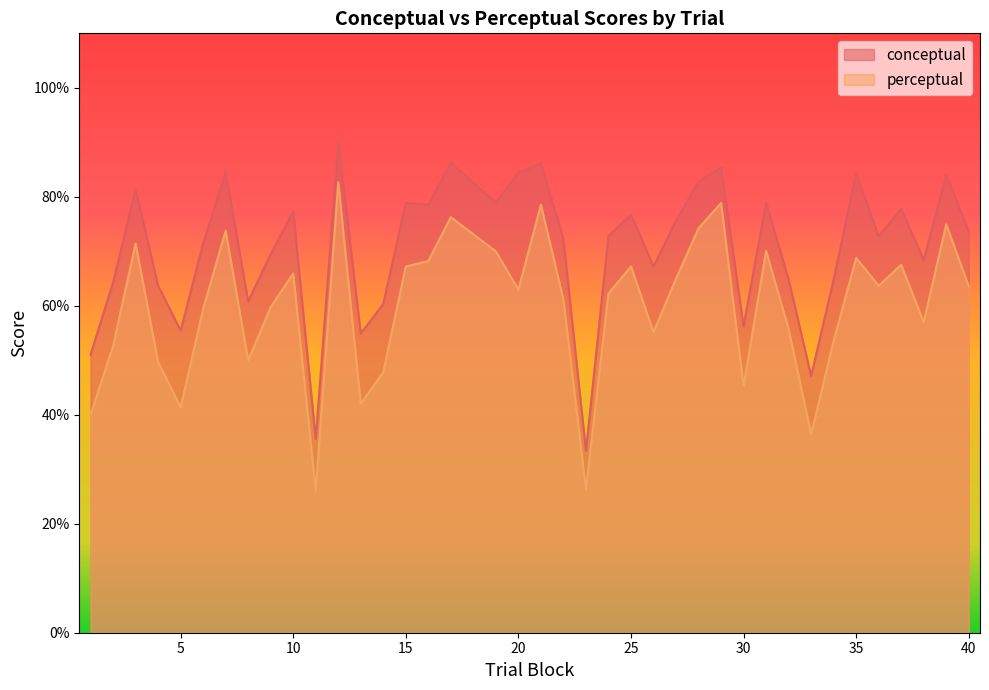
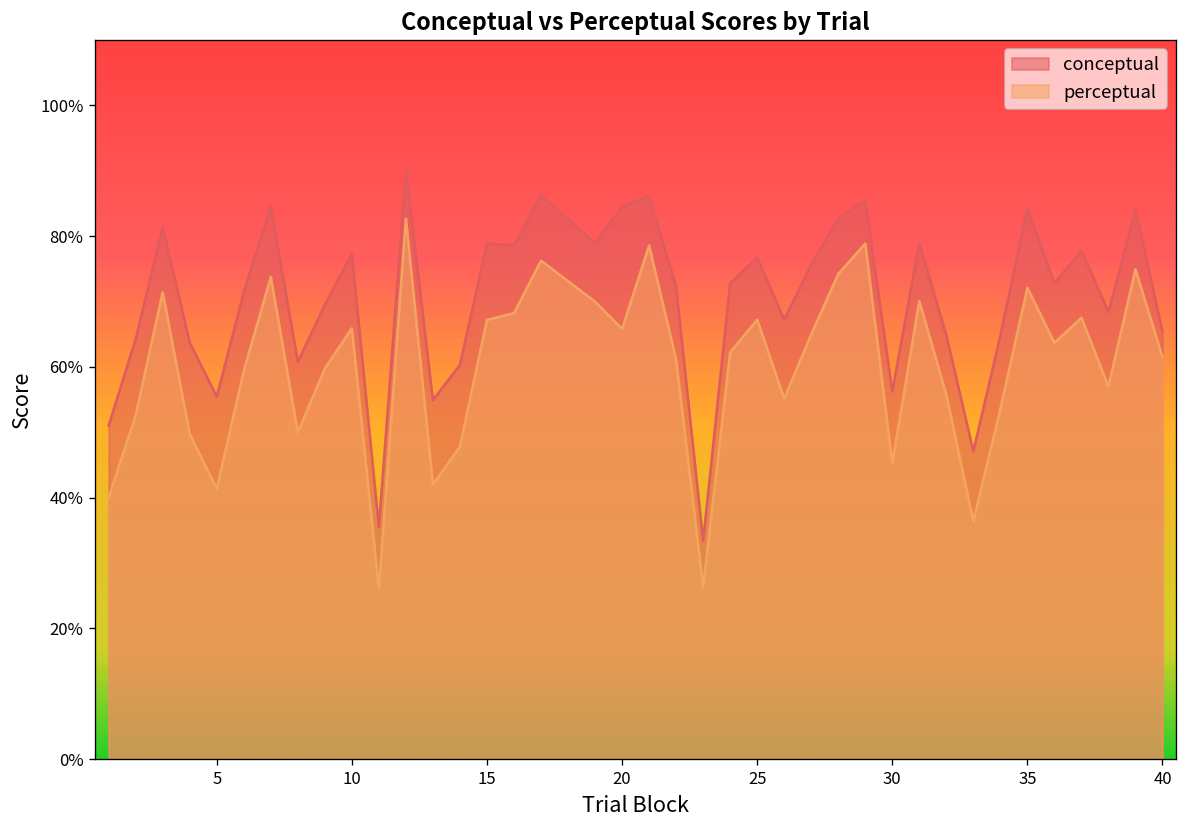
perceptual, 20: 63% -> 66%
perceptual, 35: 69% -> 72%
conceptual, 40: 74% -> 65%
perceptual, 40: 64% -> 61%
